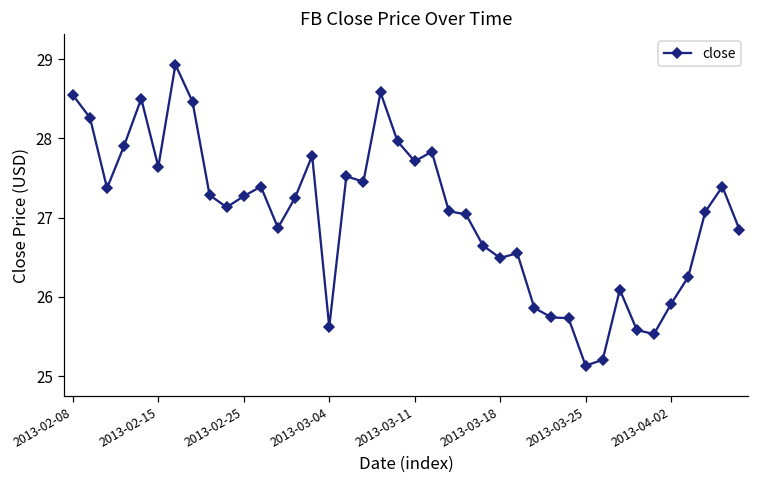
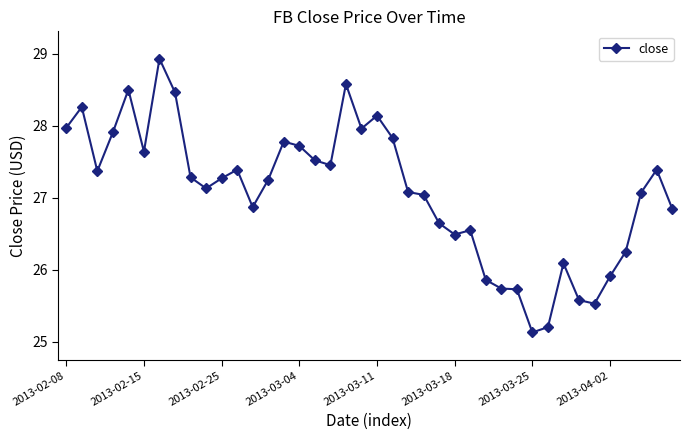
2013-02-08: 28.5 -> 28.0
2013-03-04: 25.6 -> 27.7
2013-03-11: 27.7 -> 28.1
